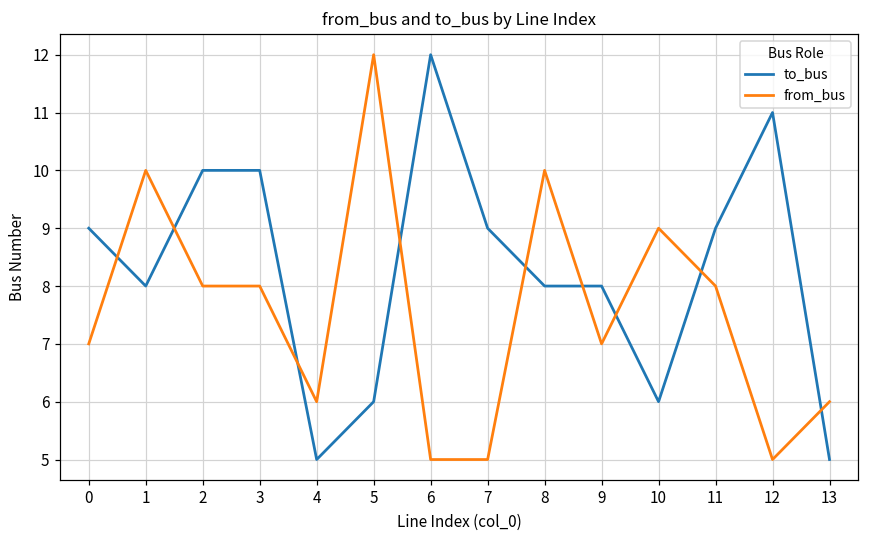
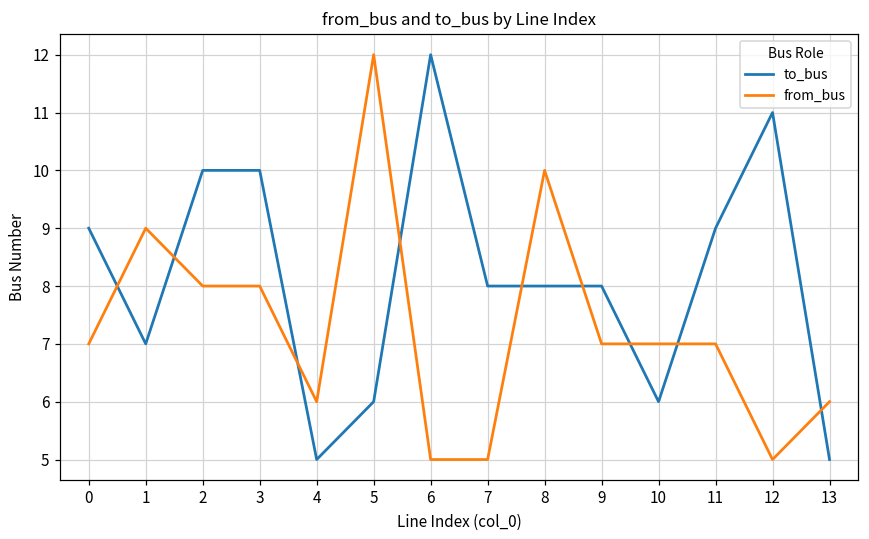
to_bus, 1: 8 -> 7
from_bus, 1: 10 -> 9
to_bus, 7: 9 -> 8
from_bus, 10: 9 -> 7
from_bus, 11: 8 -> 7
